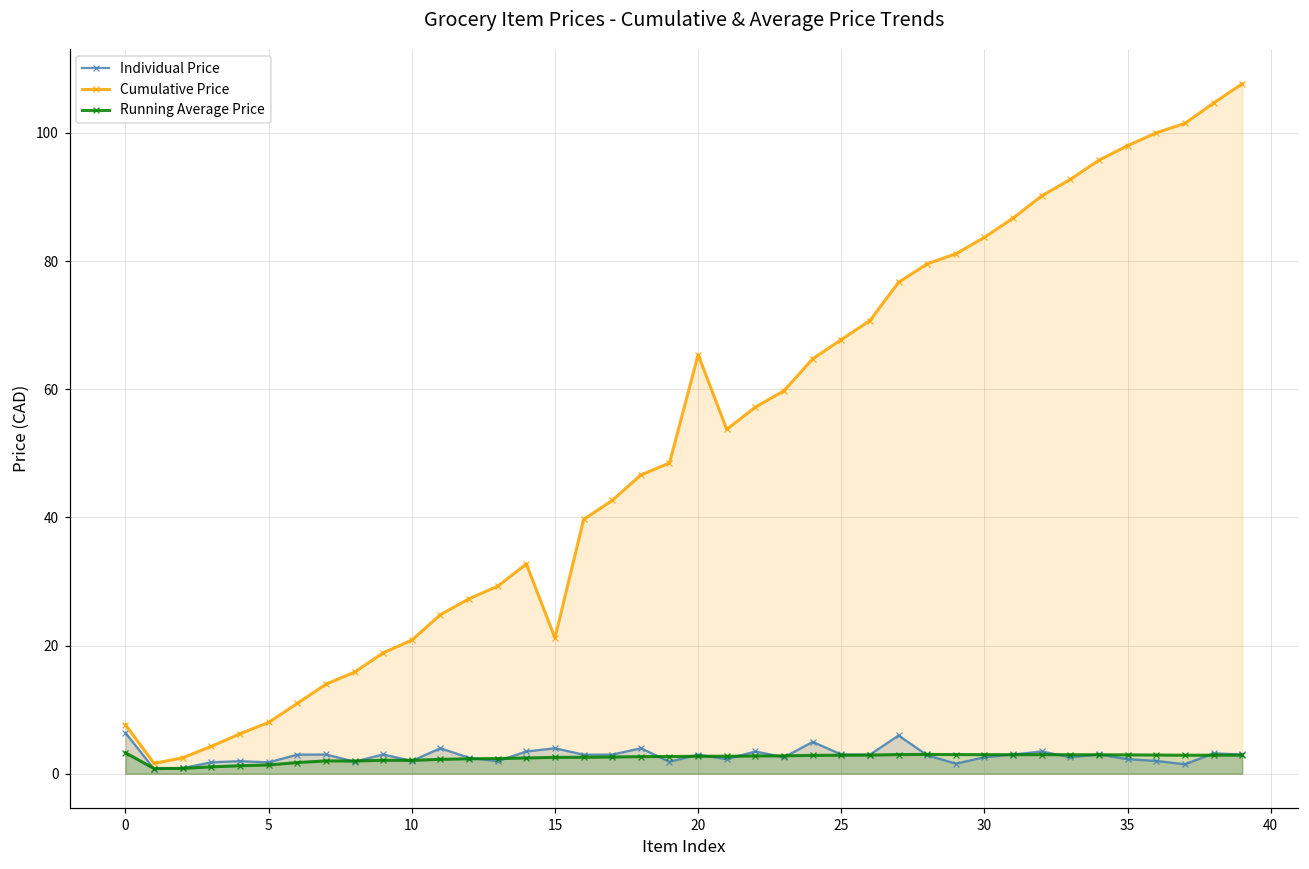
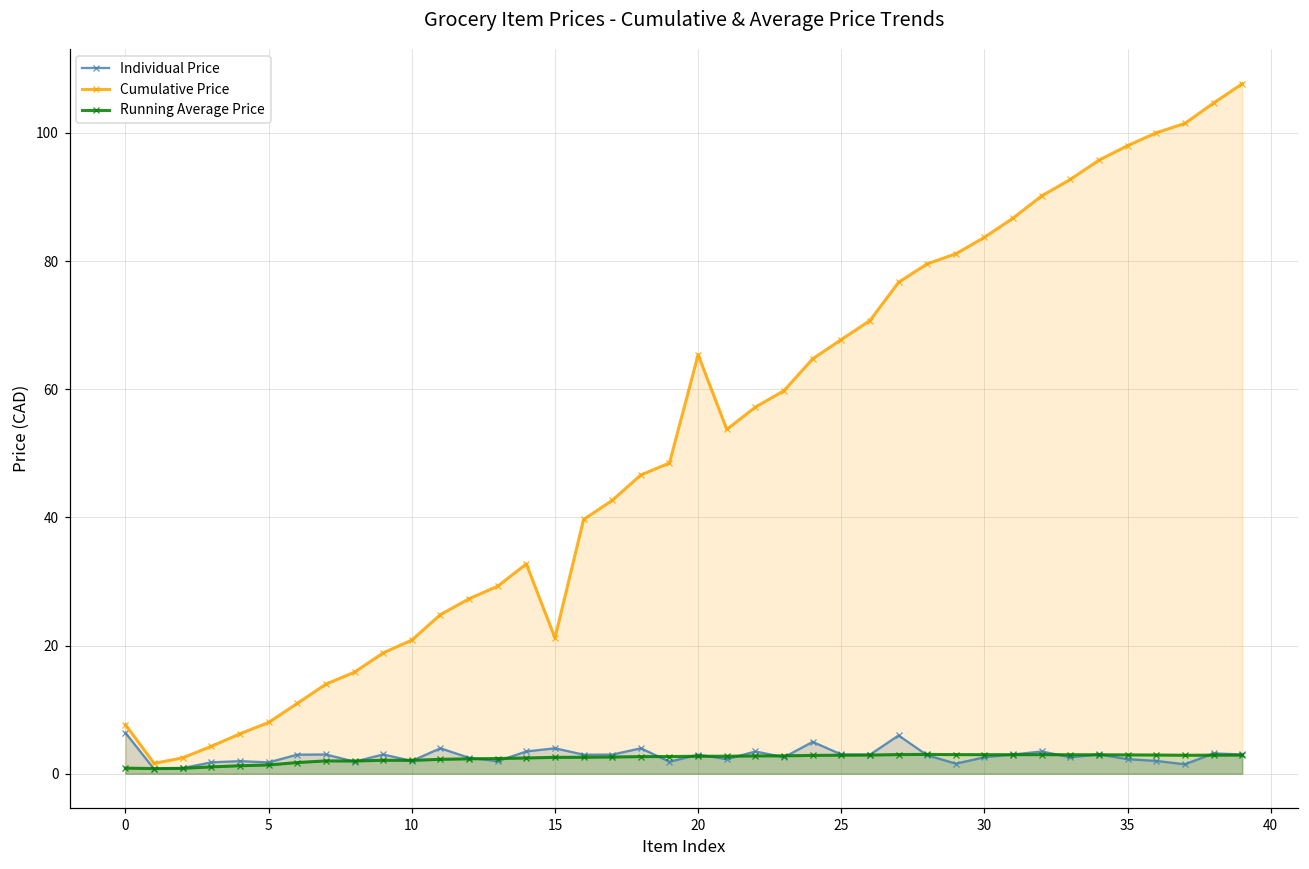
Running Average Price, 0: 3 -> 1
